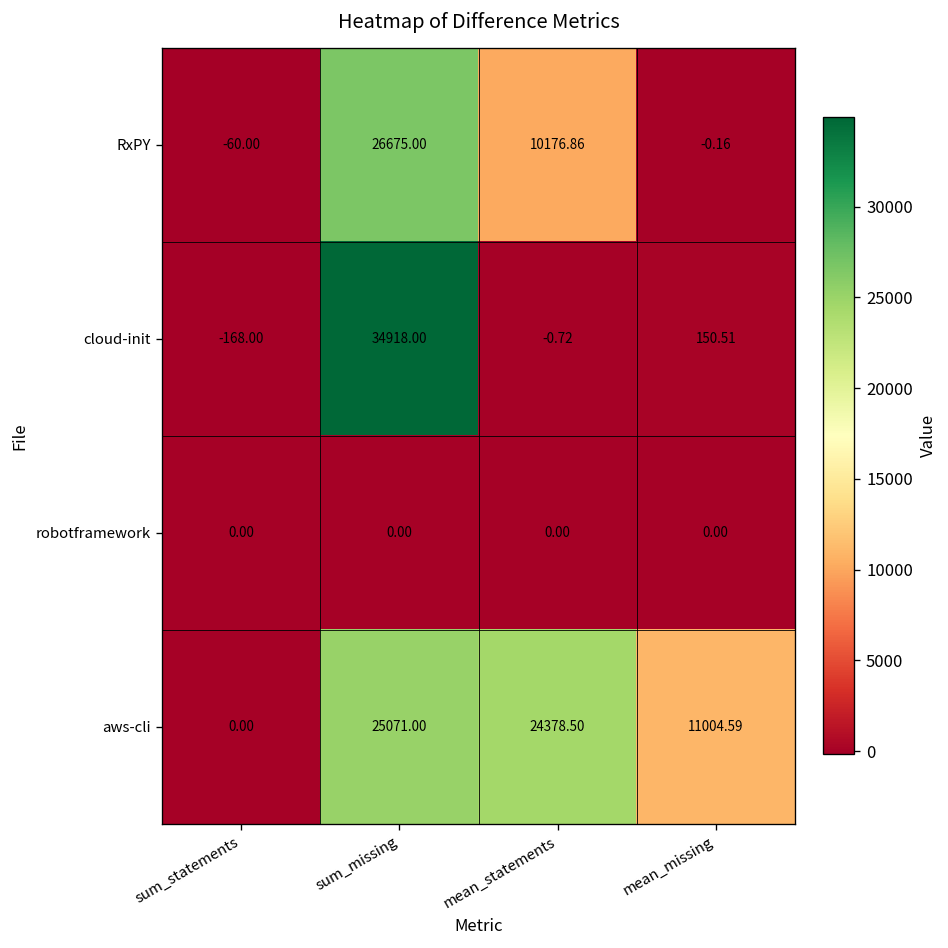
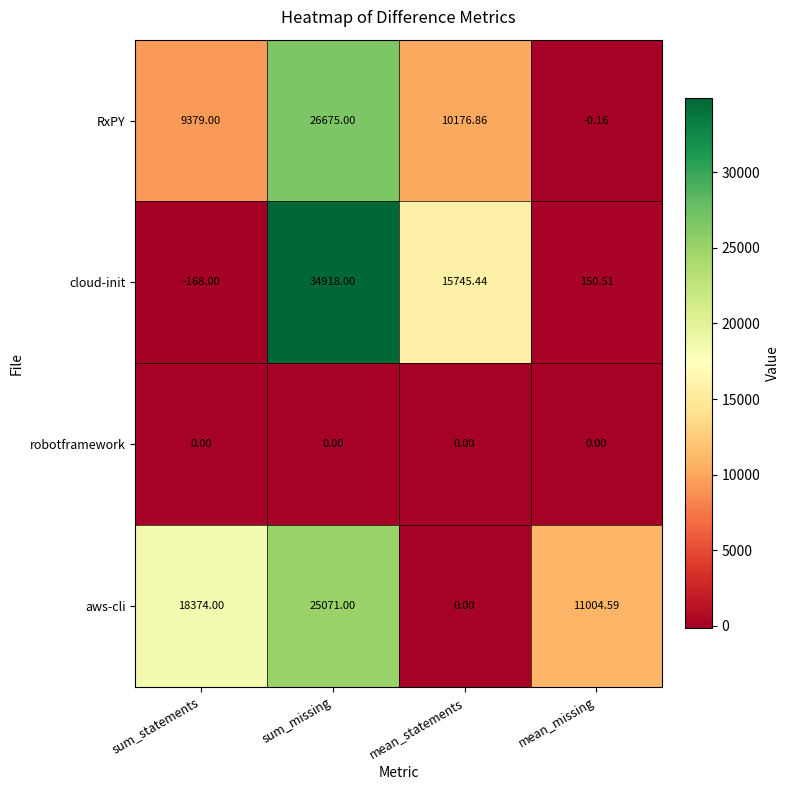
RxPY, sum_statements: -60.00 -> 9379.00
cloud-init, mean_statements: -0.72 -> 15745.44
aws-cli, sum_statements: 0.00 -> 18374.00
aws-cli, mean_statements: 24378.50 -> 0.00
